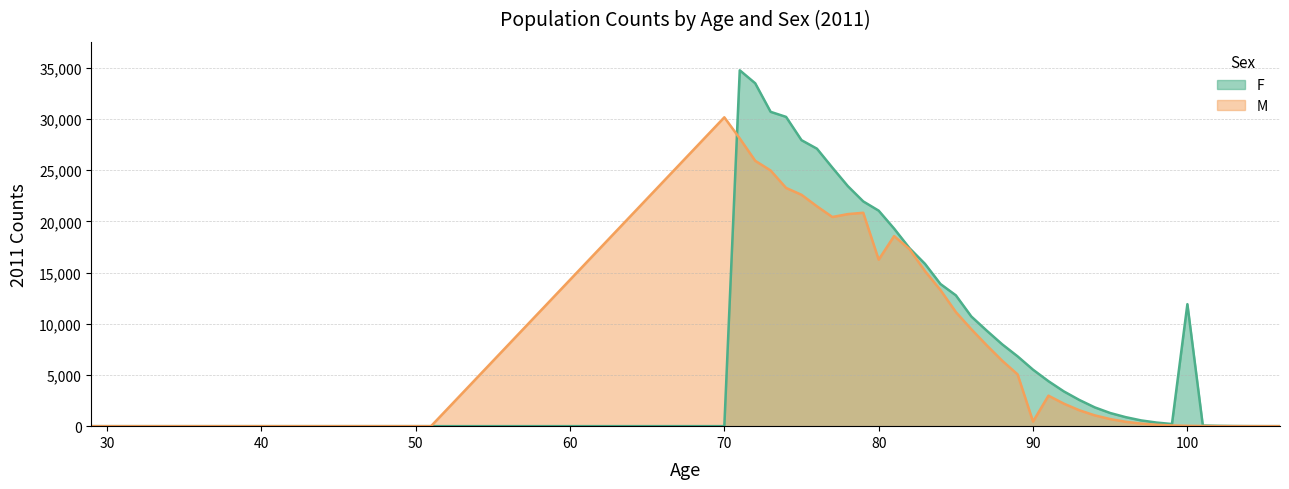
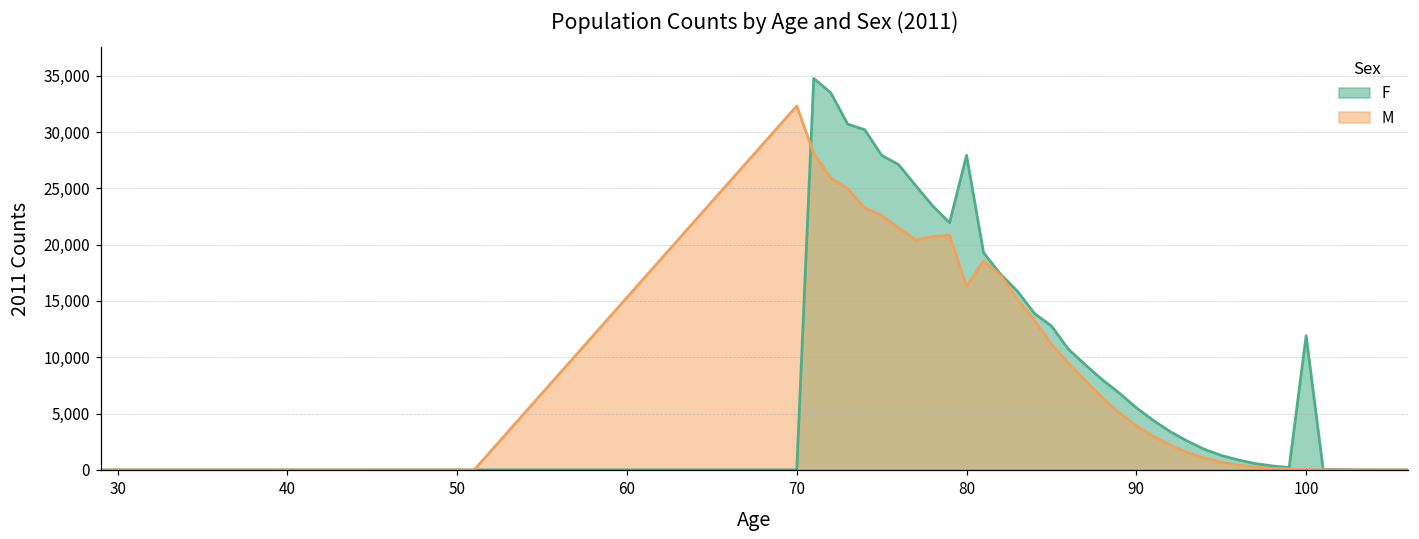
M, 70: 30,200 -> 32,300
F, 80: 21,000 -> 27,900
M, 90: 500 -> 3,900
